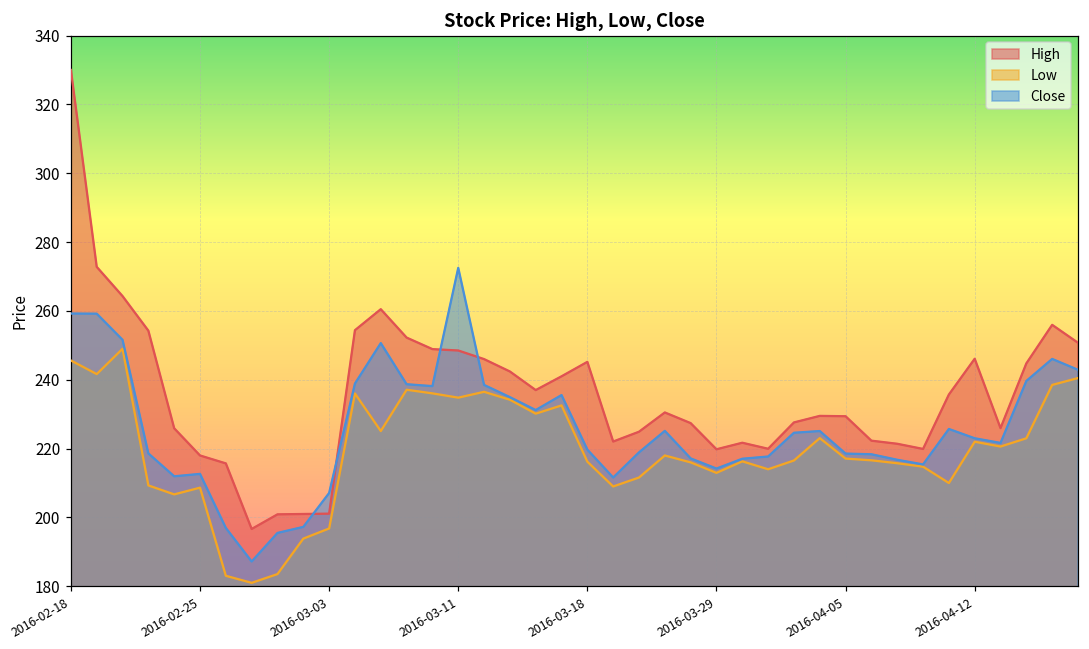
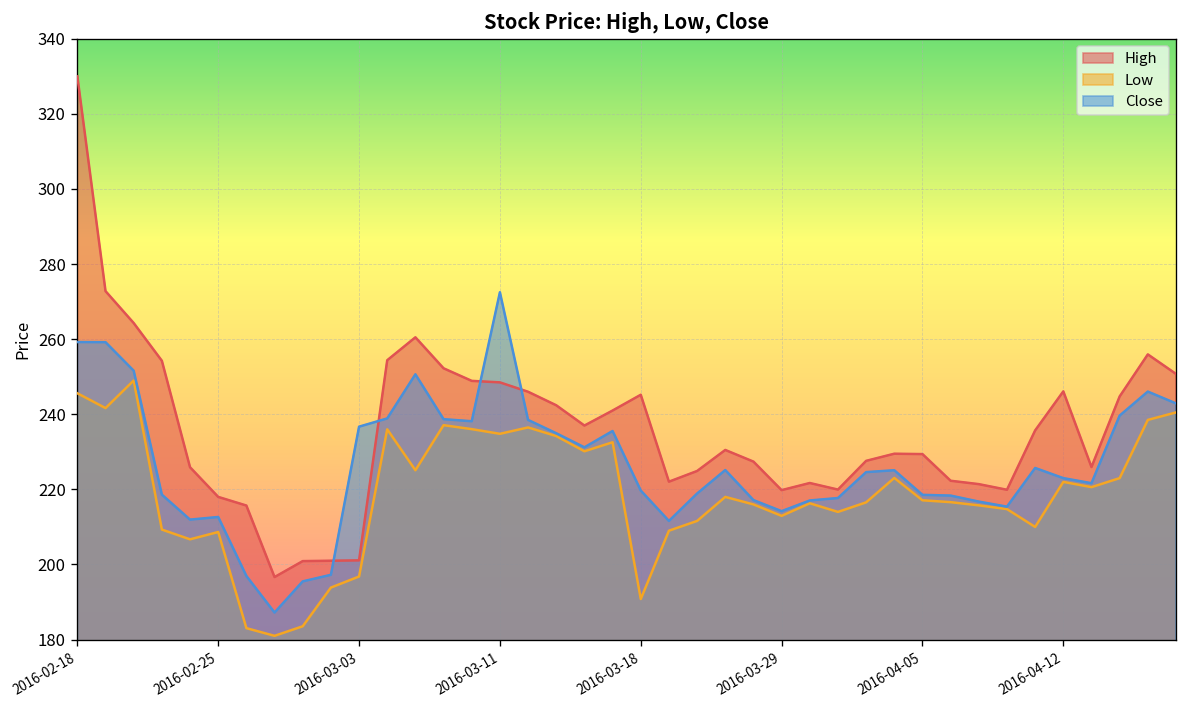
Close, 2016-03-03: 207 -> 237
Low, 2016-03-18: 216 -> 191
